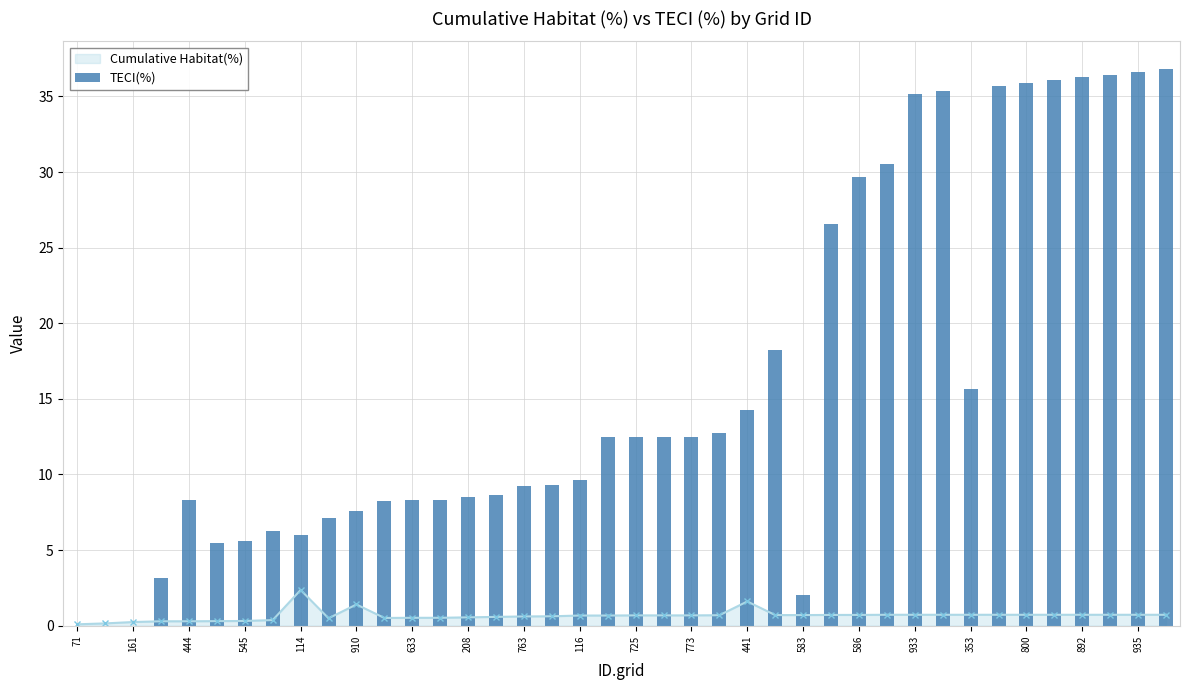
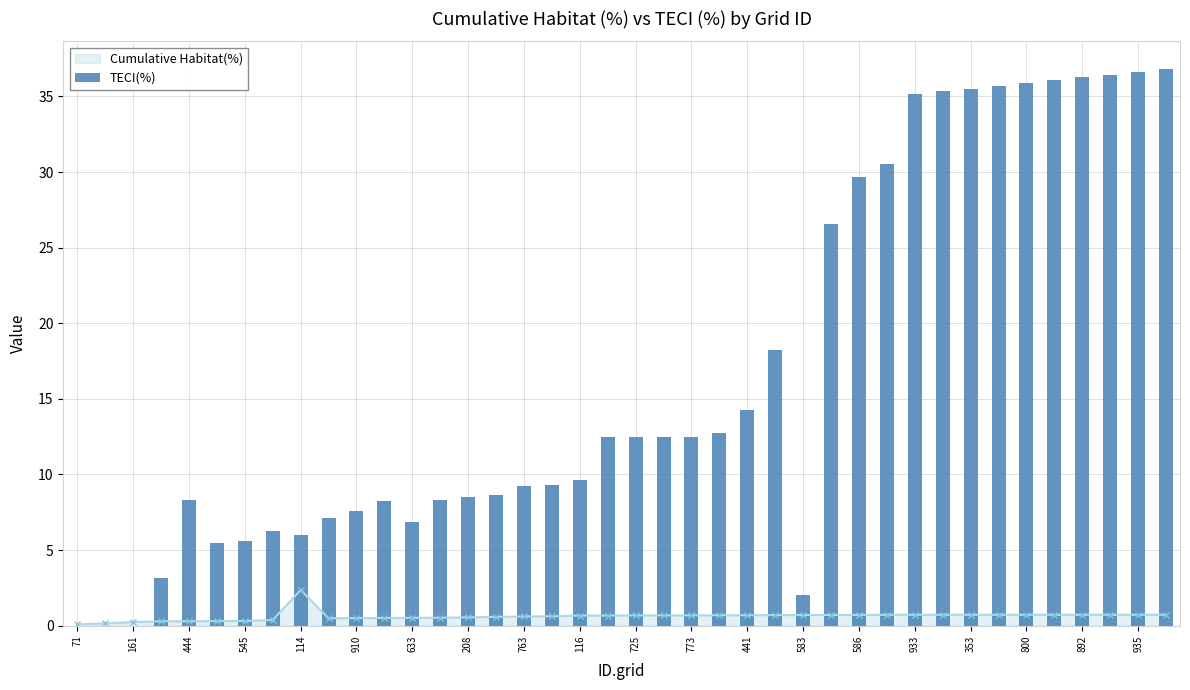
Cumulative Habitat(%), 910: 1.4 -> 0.5
TECI(%), 633: 8.3 -> 6.9
Cumulative Habitat(%), 441: 1.6 -> 0.7
TECI(%), 353: 15.6 -> 35.5
